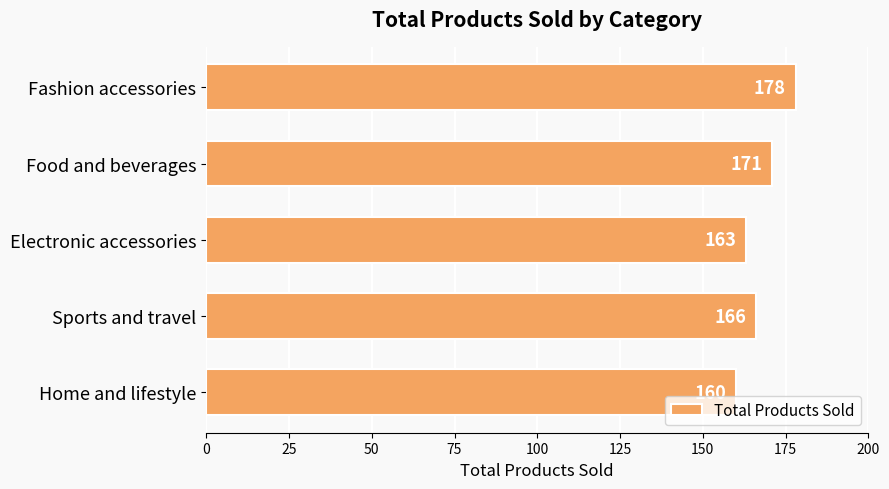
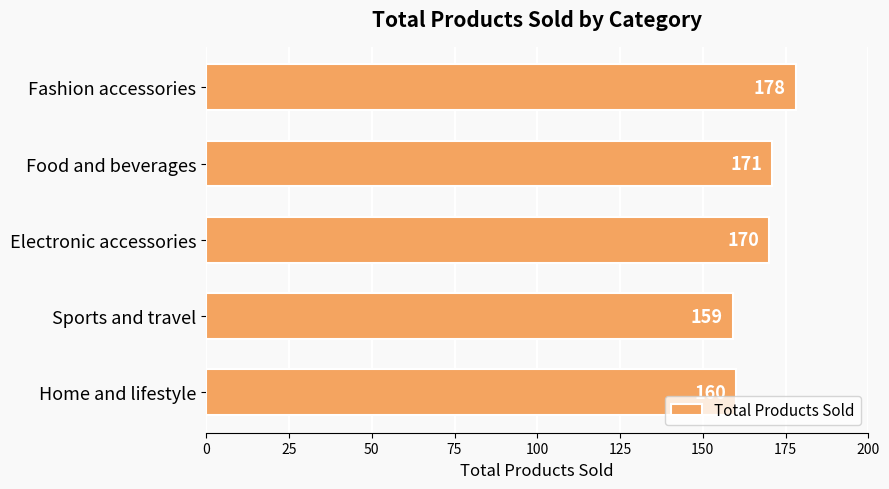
Electronic accessories: 163 -> 170
Sports and travel: 166 -> 159
